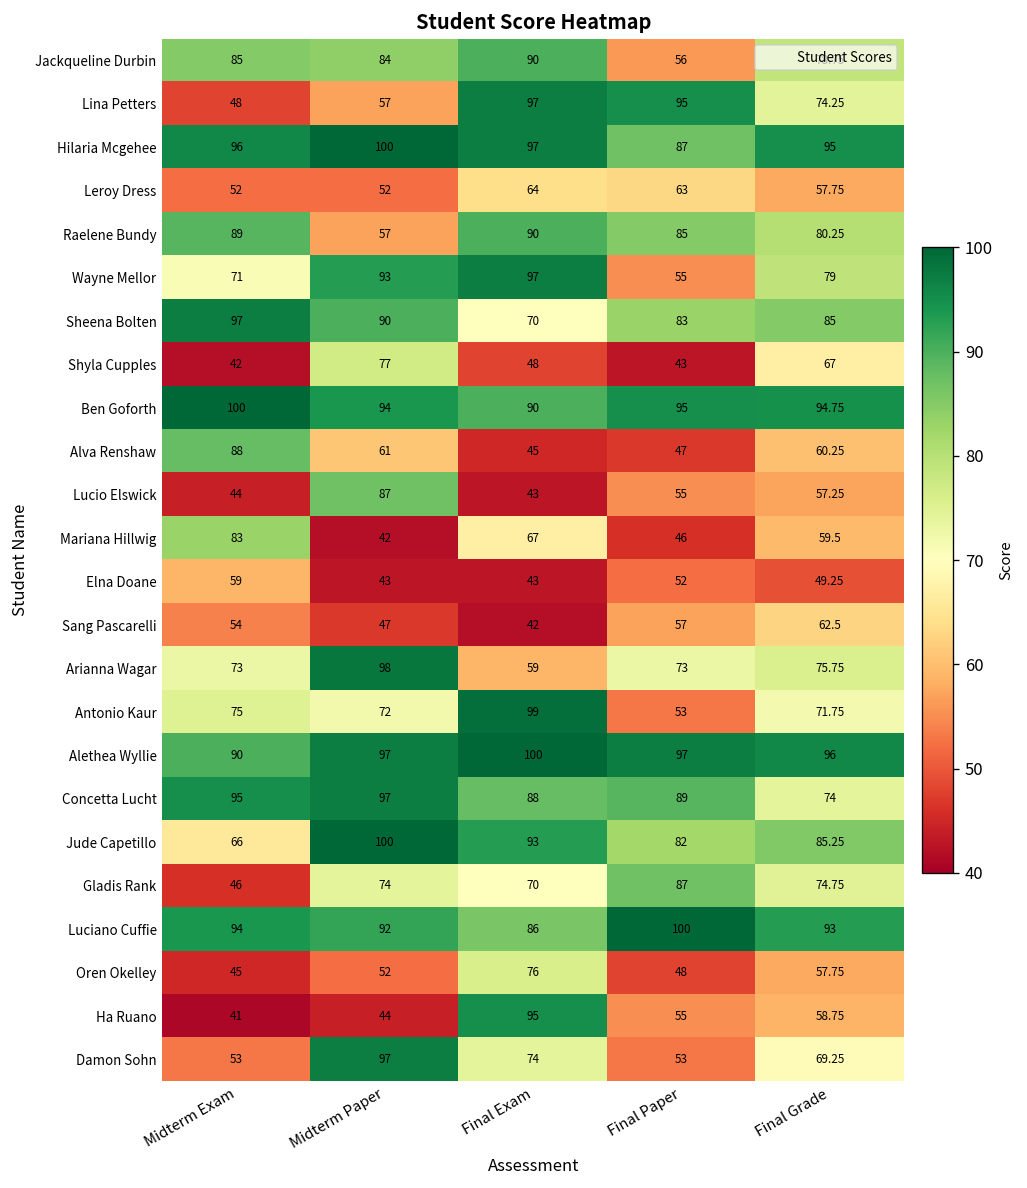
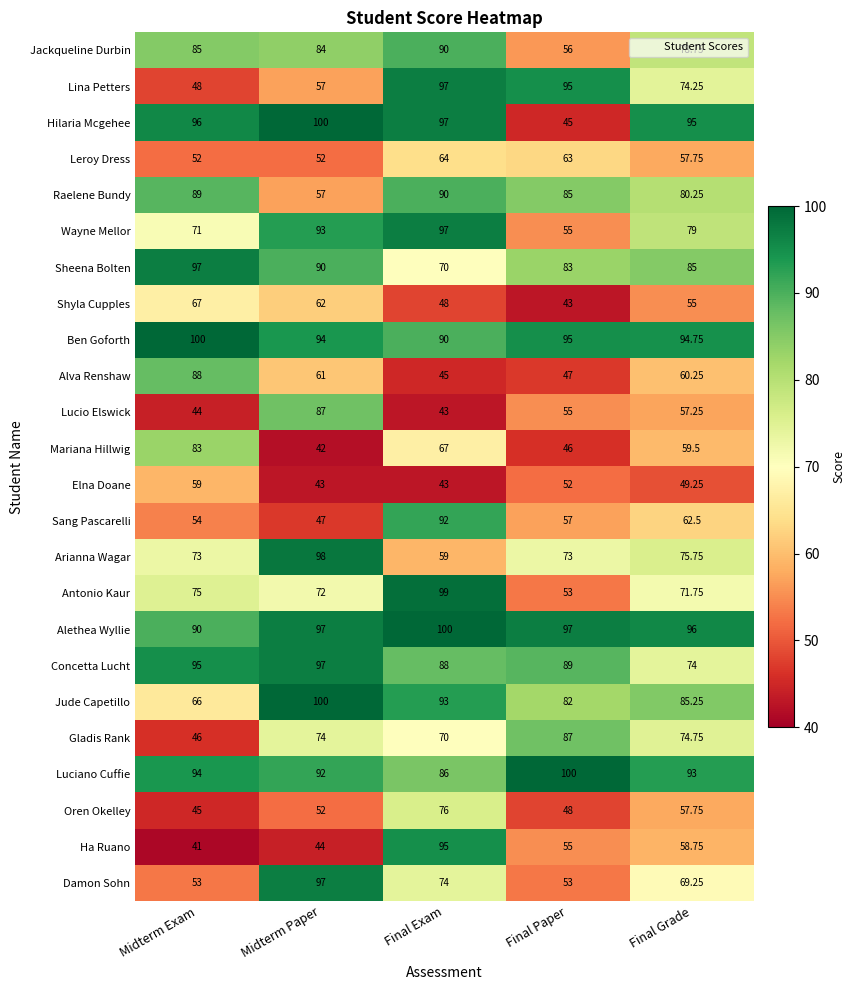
Hilaria Mcgehee, Final Paper: 87 -> 45
Shyla Cupples, Midterm Exam: 42 -> 67
Shyla Cupples, Midterm Paper: 77 -> 62
Shyla Cupples, Final Grade: 67 -> 55
Sang Pascarelli, Final Exam: 42 -> 92
